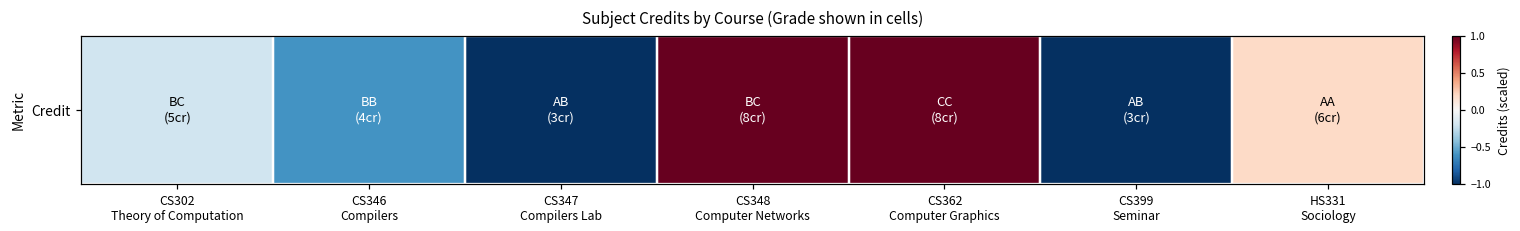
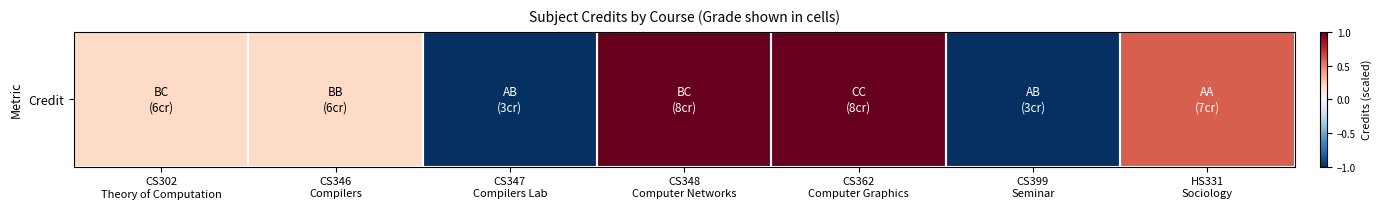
Credit, CS302 Theory of Computation: (5cr) -> (6cr)
Credit, CS346 Compilers: (4cr) -> (6cr)
Credit, HS331 Sociology: (6cr) -> (7cr)
